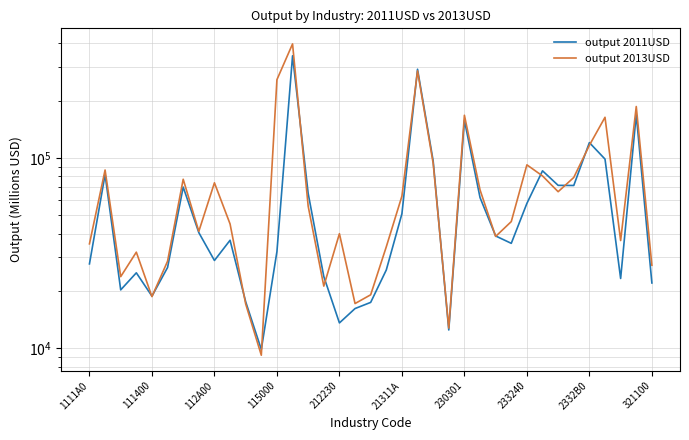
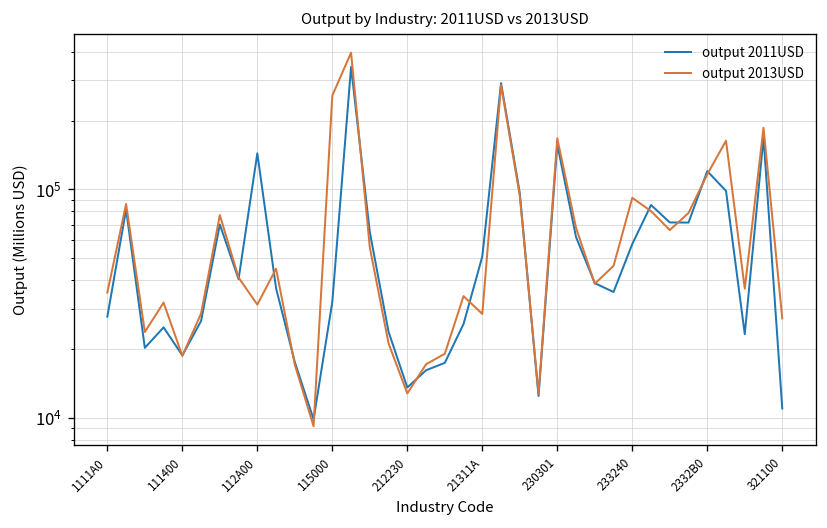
output 2011USD, 112A00: 29000 -> 140000
output 2013USD, 112A00: 74000 -> 31000
output 2013USD, 212230: 40000 -> 13000
output 2013USD, 21311A: 63000 -> 28000
output 2011USD, 321100: 22000 -> 11000
